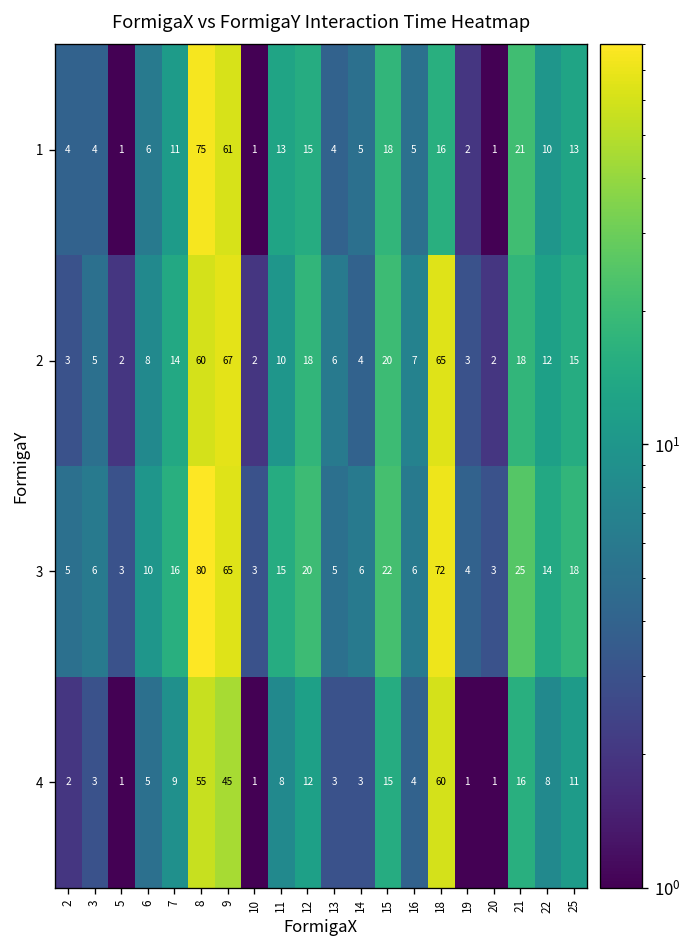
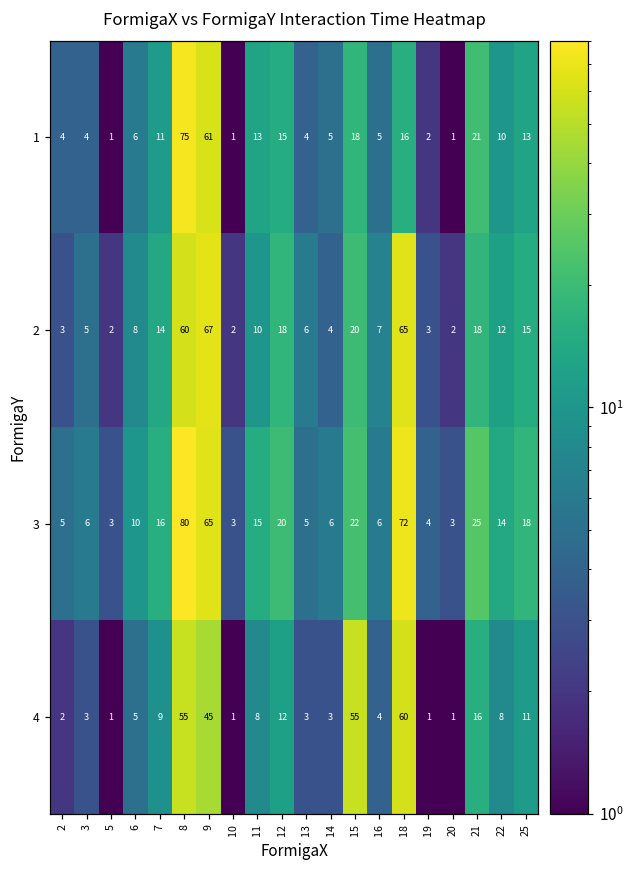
4, 15: 15 -> 55
